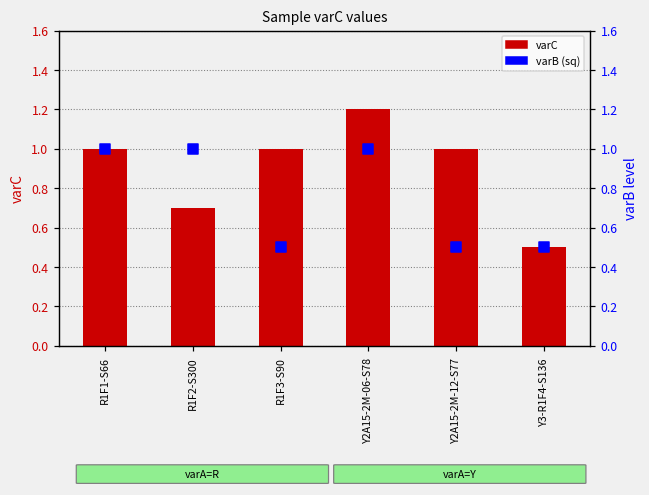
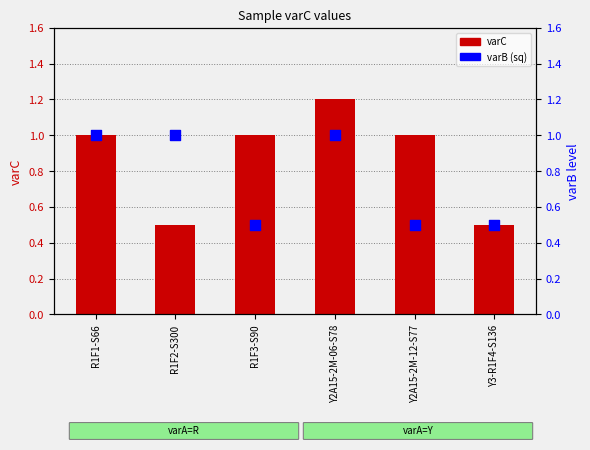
varC, R1F2-S300: 0.7 -> 0.5
